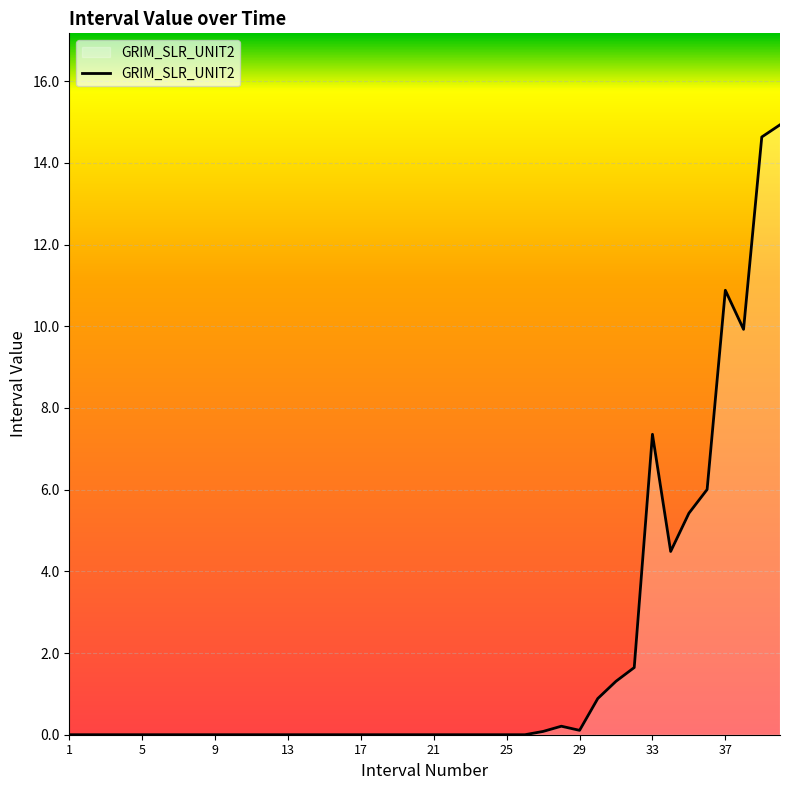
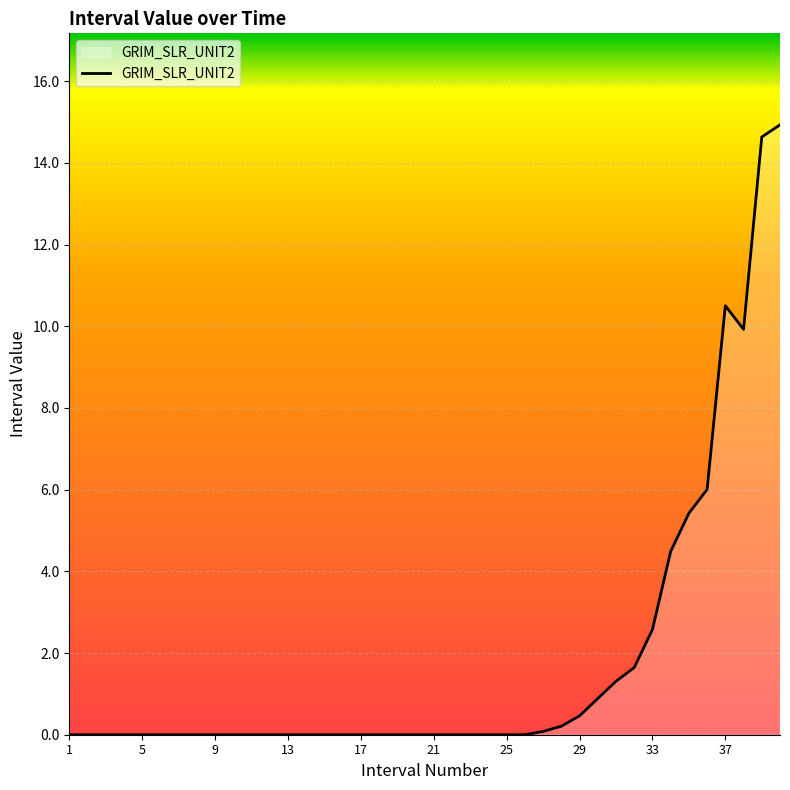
29: 0.1 -> 0.5
33: 7.4 -> 2.6
37: 10.9 -> 10.5
